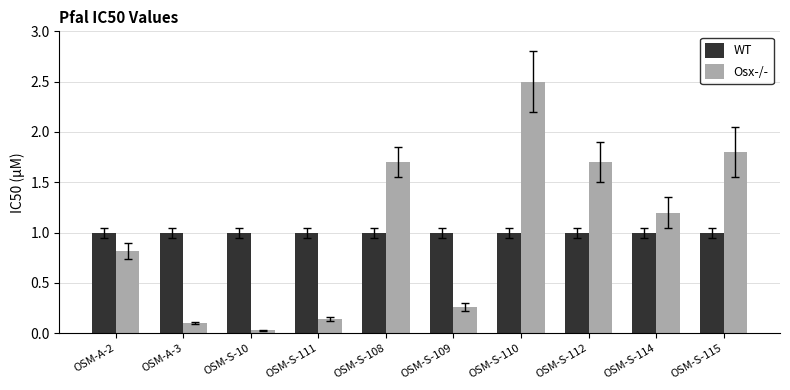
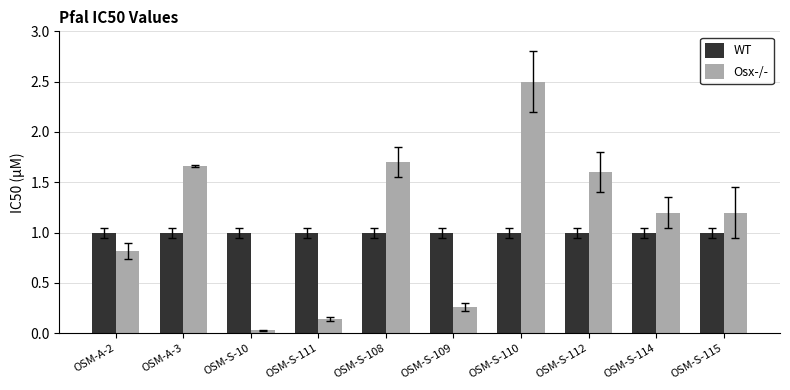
Osx-/-, OSM-A-3: 0.10 -> 1.66
Osx-/-, OSM-S-112: 1.7 -> 1.6
Osx-/-, OSM-S-115: 1.8 -> 1.2
